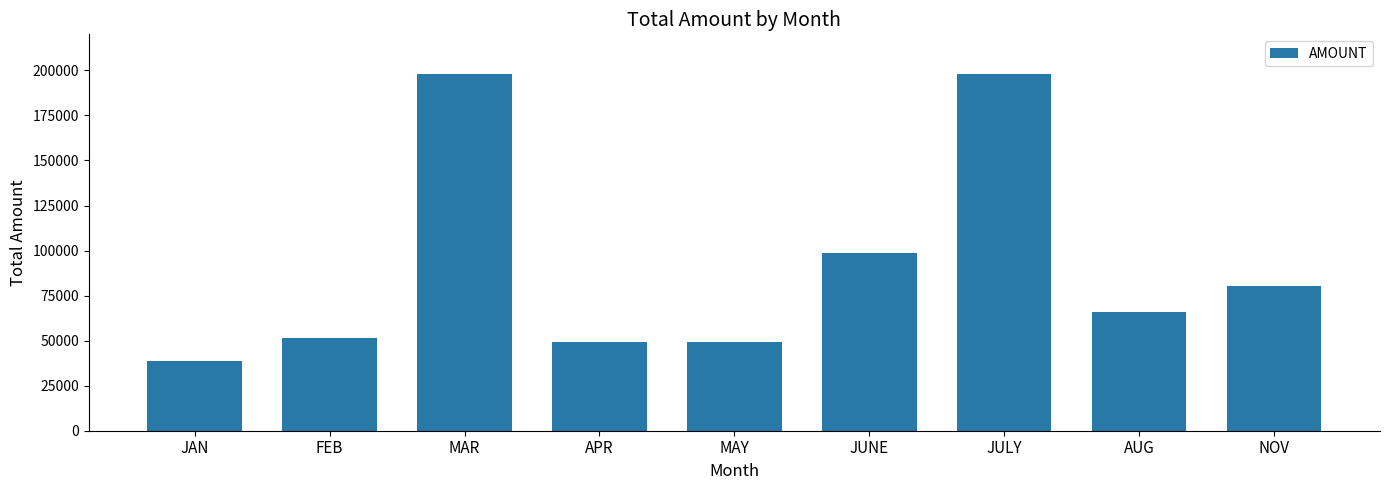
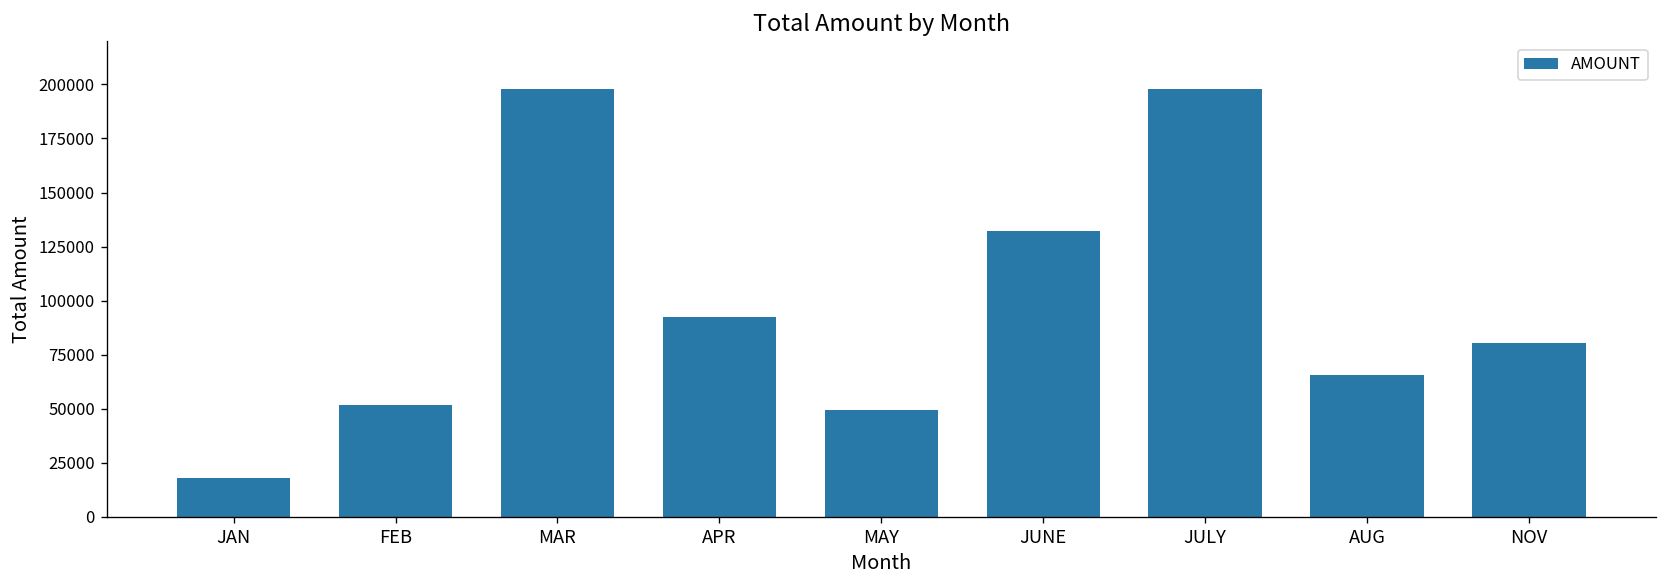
JAN: 39000 -> 18000
APR: 49000 -> 93000
JUNE: 99000 -> 132000
